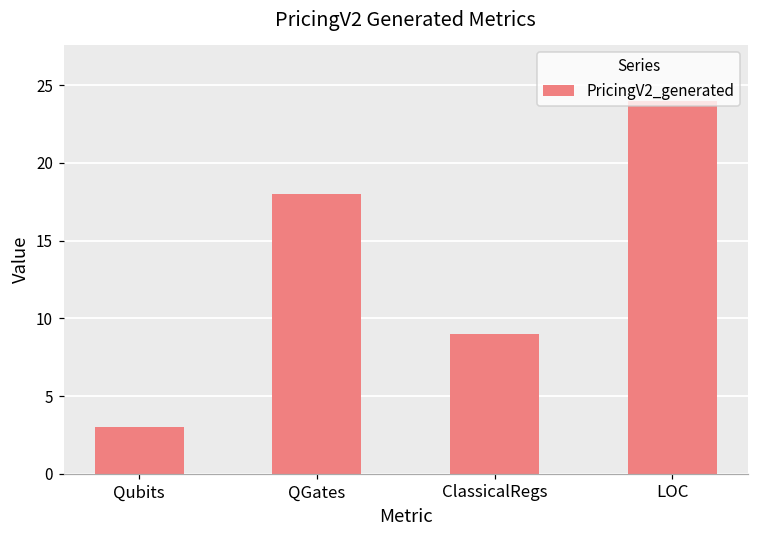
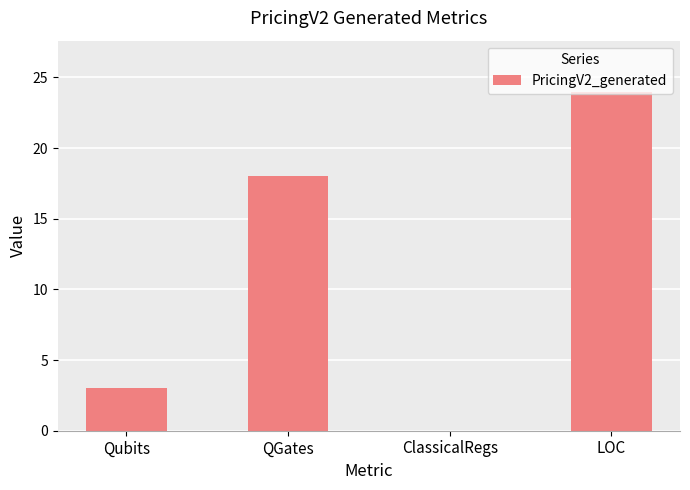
ClassicalRegs: 9 -> 0
